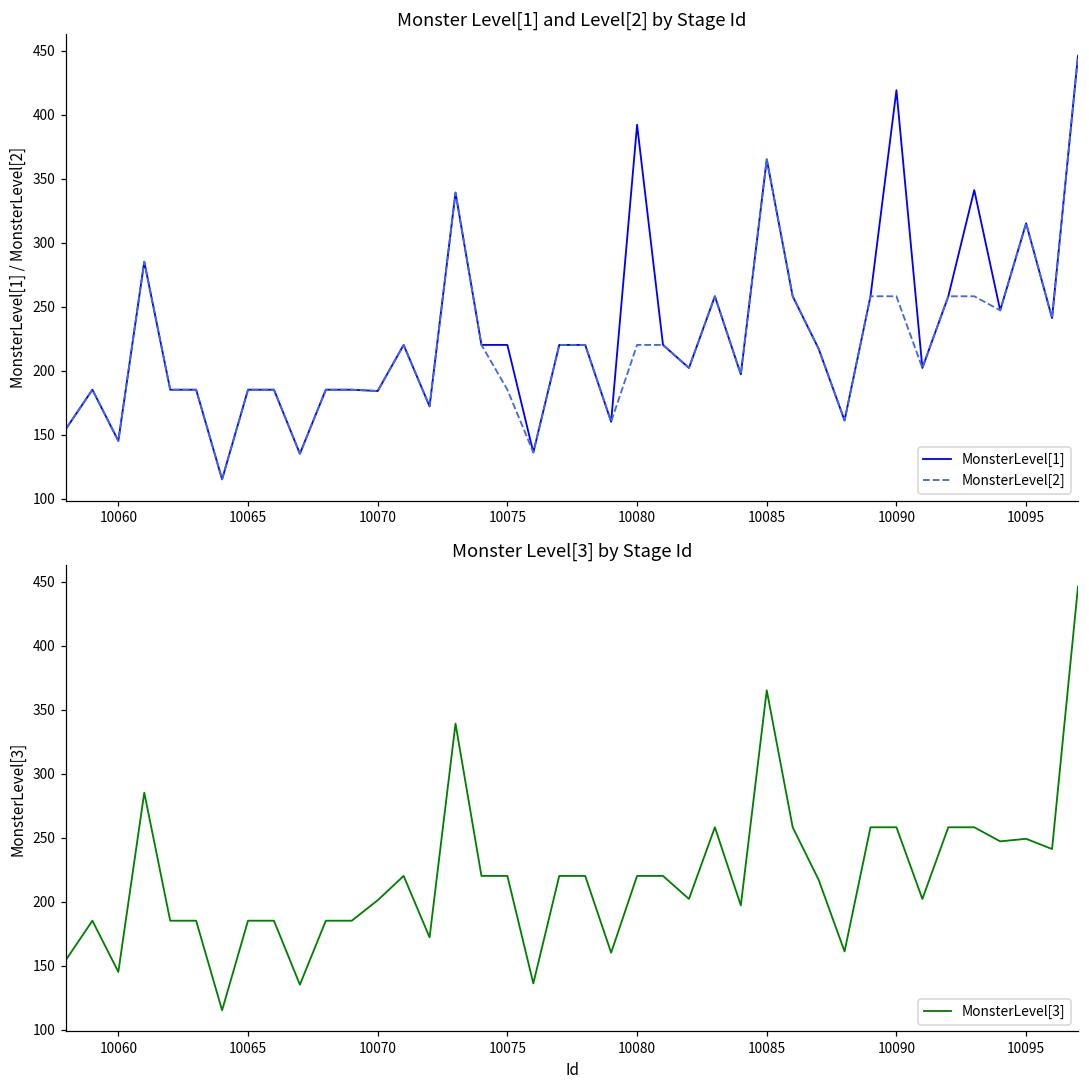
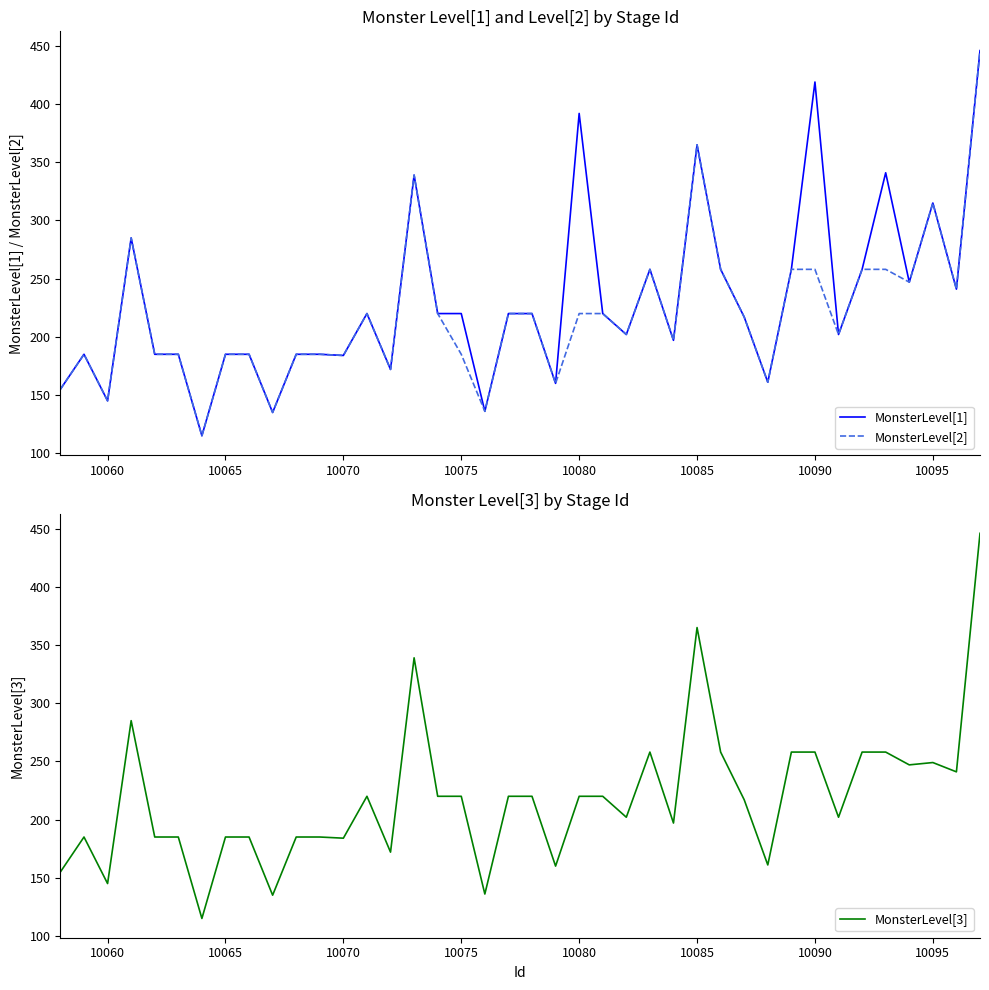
Monster Level[3] by Stage Id, 10070: 201 -> 184
